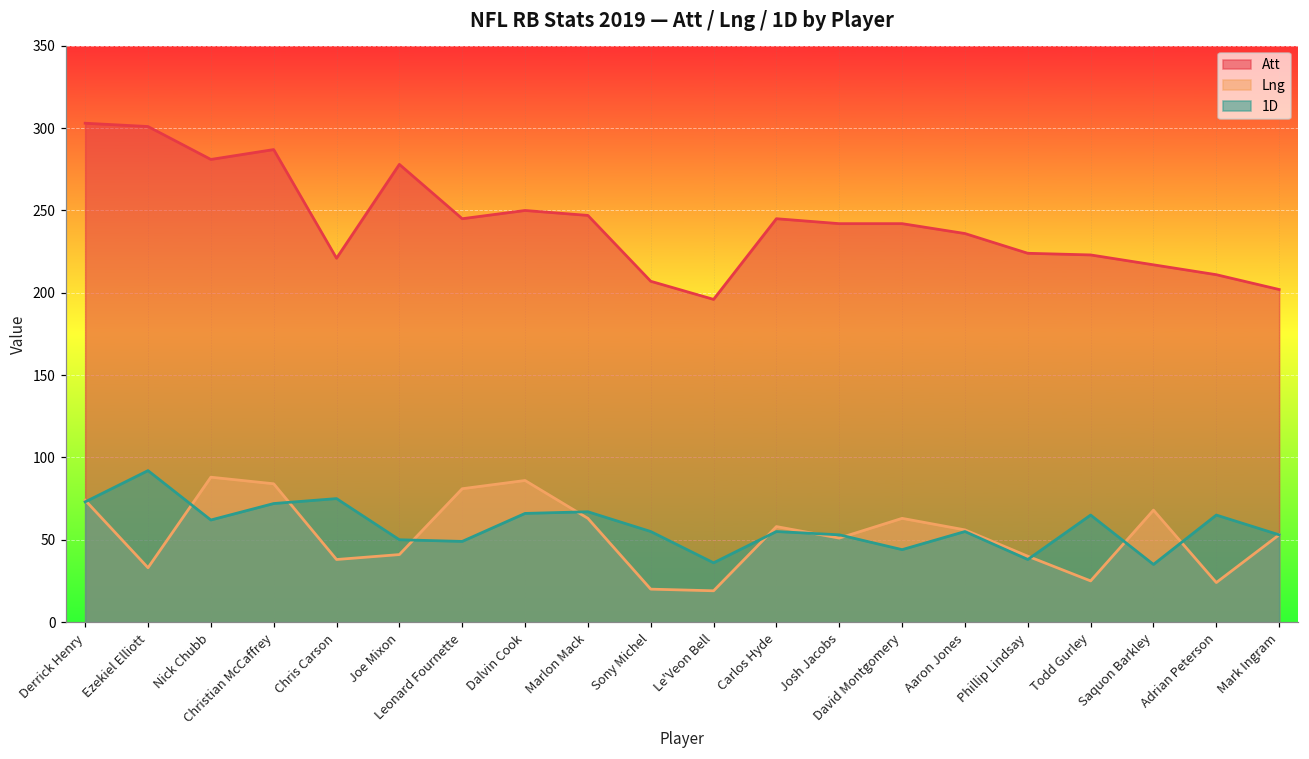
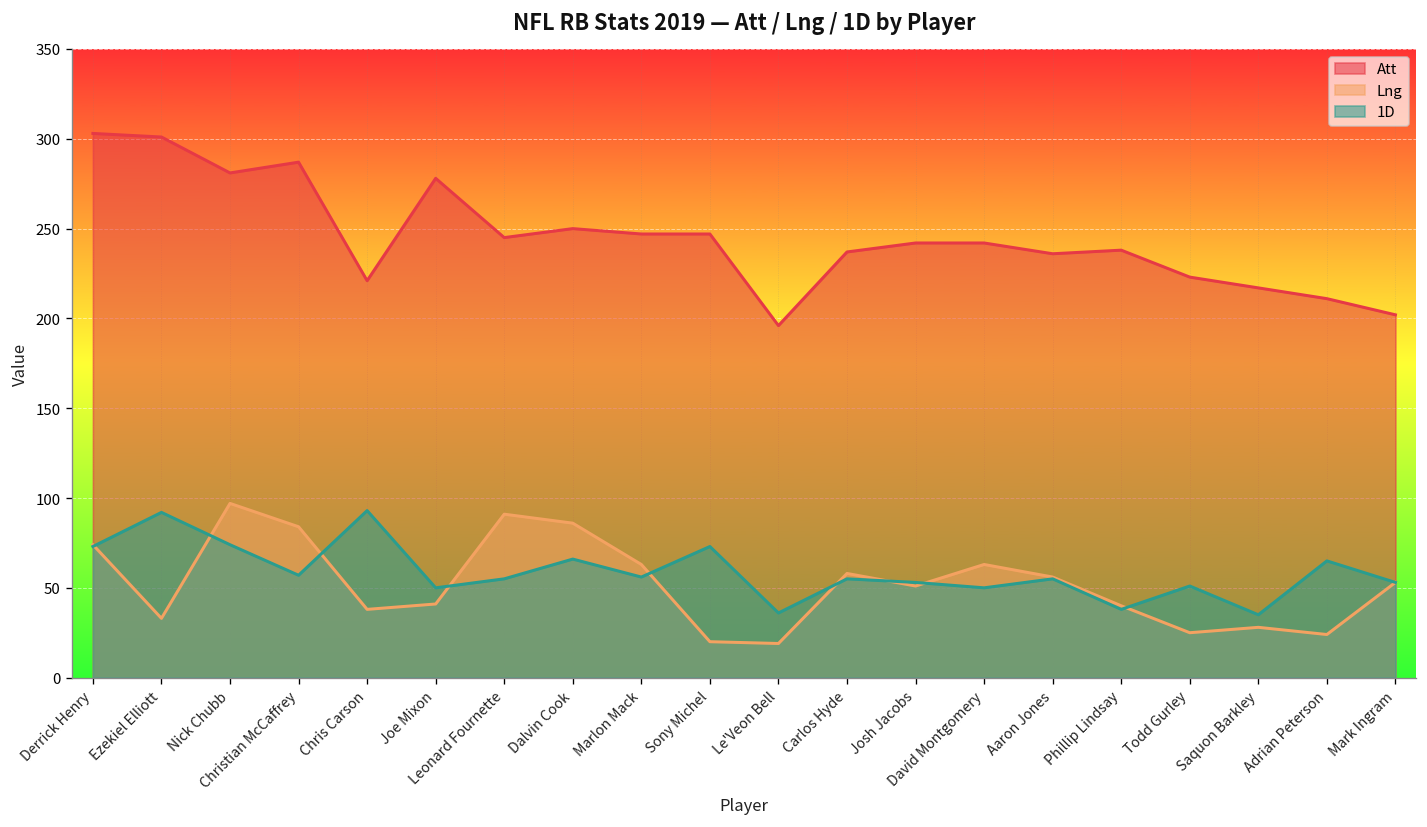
Lng, Nick Chubb: 88 -> 97
1D, Nick Chubb: 62 -> 74
1D, Christian McCaffrey: 72 -> 57
1D, Chris Carson: 75 -> 93
Lng, Leonard Fournette: 81 -> 91
1D, Leonard Fournette: 49 -> 55
1D, Marlon Mack: 67 -> 56
Att, Sony Michel: 207 -> 247
1D, Sony Michel: 55 -> 73
Att, Carlos Hyde: 245 -> 237
1D, David Montgomery: 44 -> 50
Att, Phillip Lindsay: 224 -> 238
1D, Todd Gurley: 65 -> 51
Lng, Saquon Barkley: 68 -> 28
